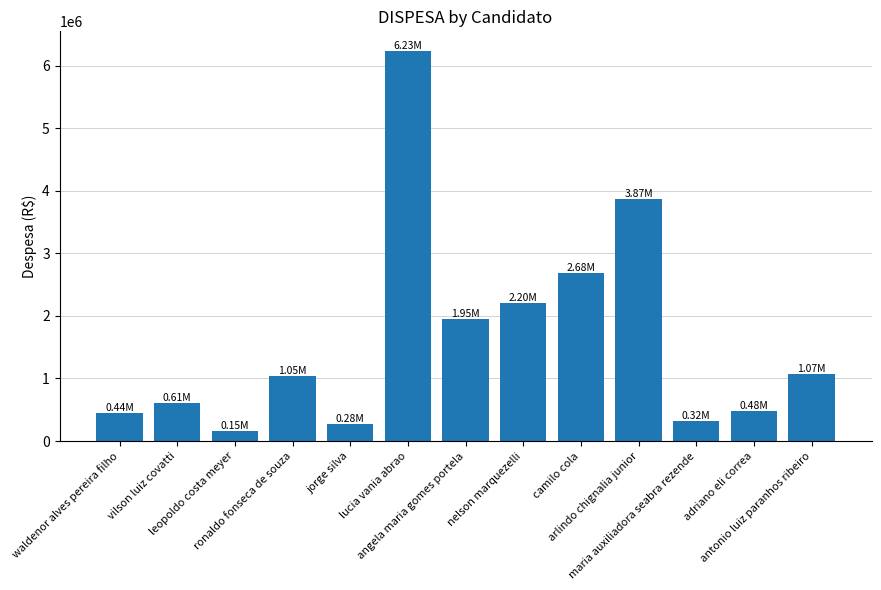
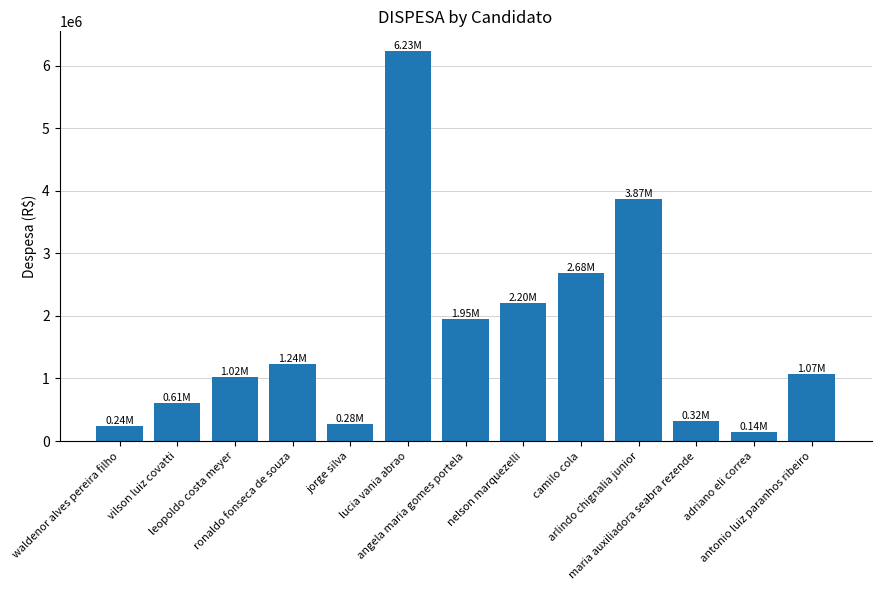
waldenor alves pereira filho: 0.44M -> 0.24M
leopoldo costa meyer: 0.15M -> 1.02M
ronaldo fonseca de souza: 1.05M -> 1.24M
adriano eli correa: 0.48M -> 0.14M
